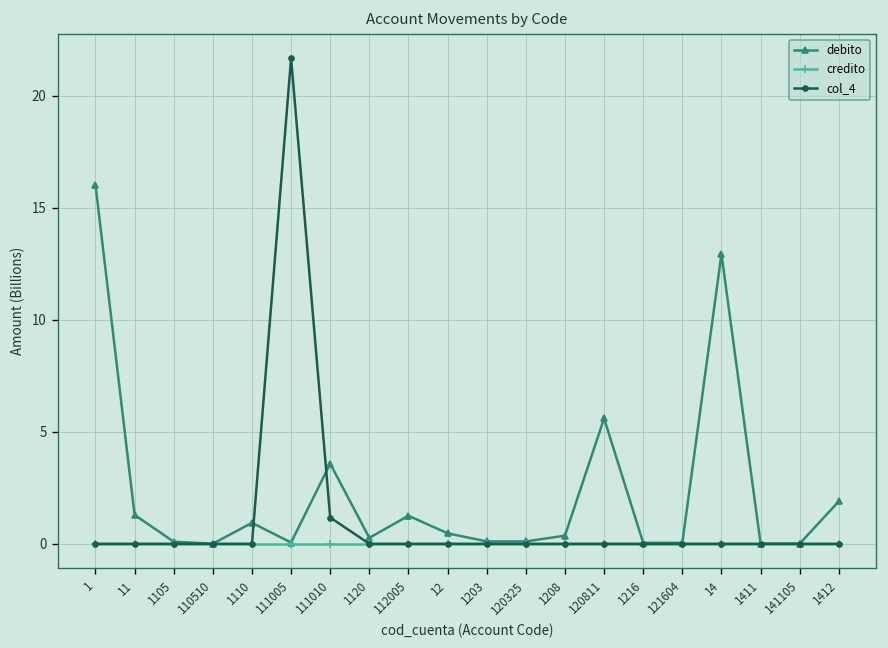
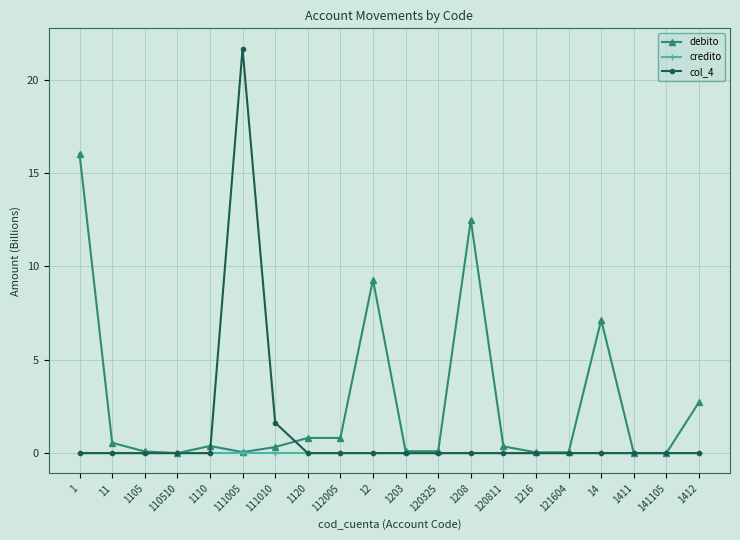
debito, 11: 1.3 -> 0.6
debito, 1110: 0.9 -> 0.4
debito, 111010: 3.6 -> 0.3
col_4, 111010: 1.2 -> 1.6
debito, 1120: 0.3 -> 0.8
debito, 112005: 1.3 -> 0.8
debito, 12: 0.5 -> 9.3
debito, 1208: 0.4 -> 12.5
debito, 120811: 5.6 -> 0.4
debito, 14: 12.9 -> 7.1
debito, 1412: 1.9 -> 2.7
